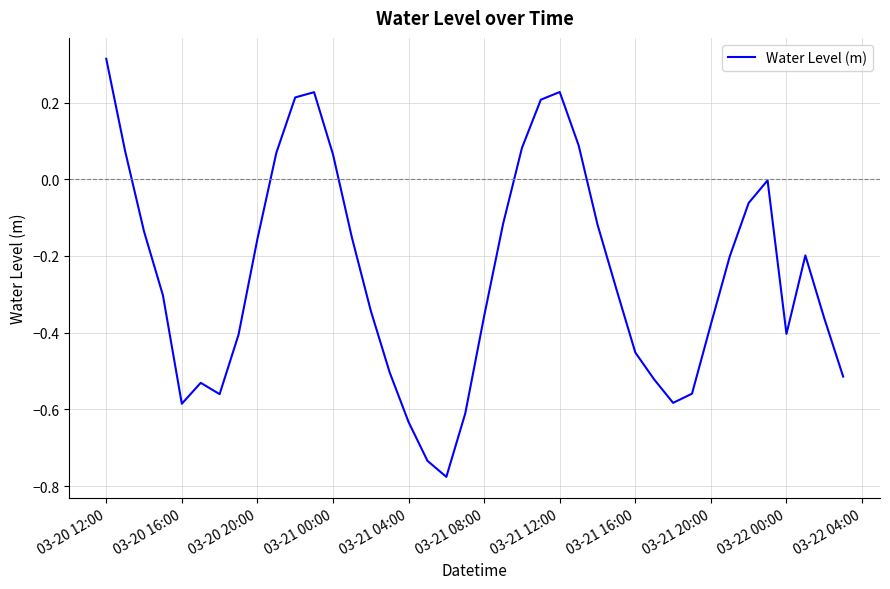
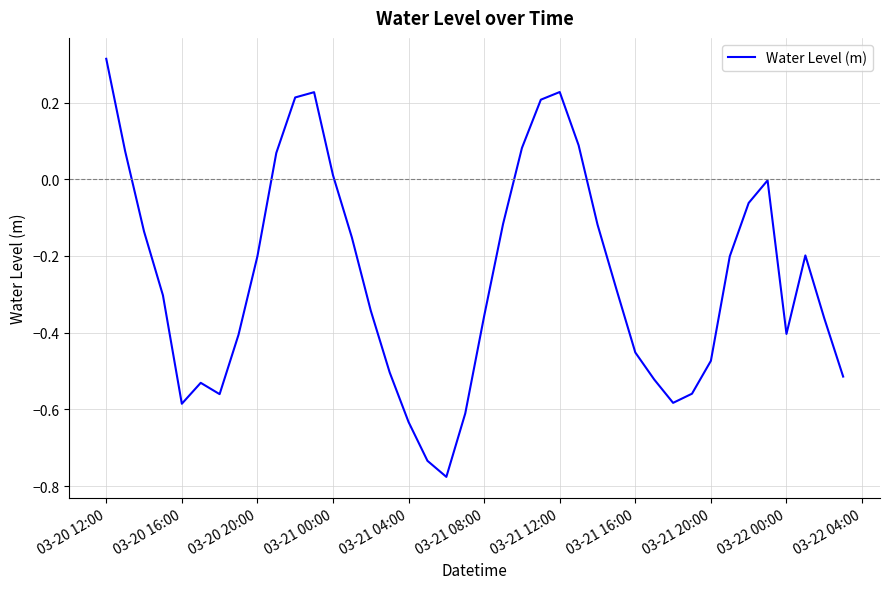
03-20 20:00: -0.16 -> -0.20
03-21 00:00: 0.07 -> 0.01
03-21 20:00: -0.38 -> -0.47
